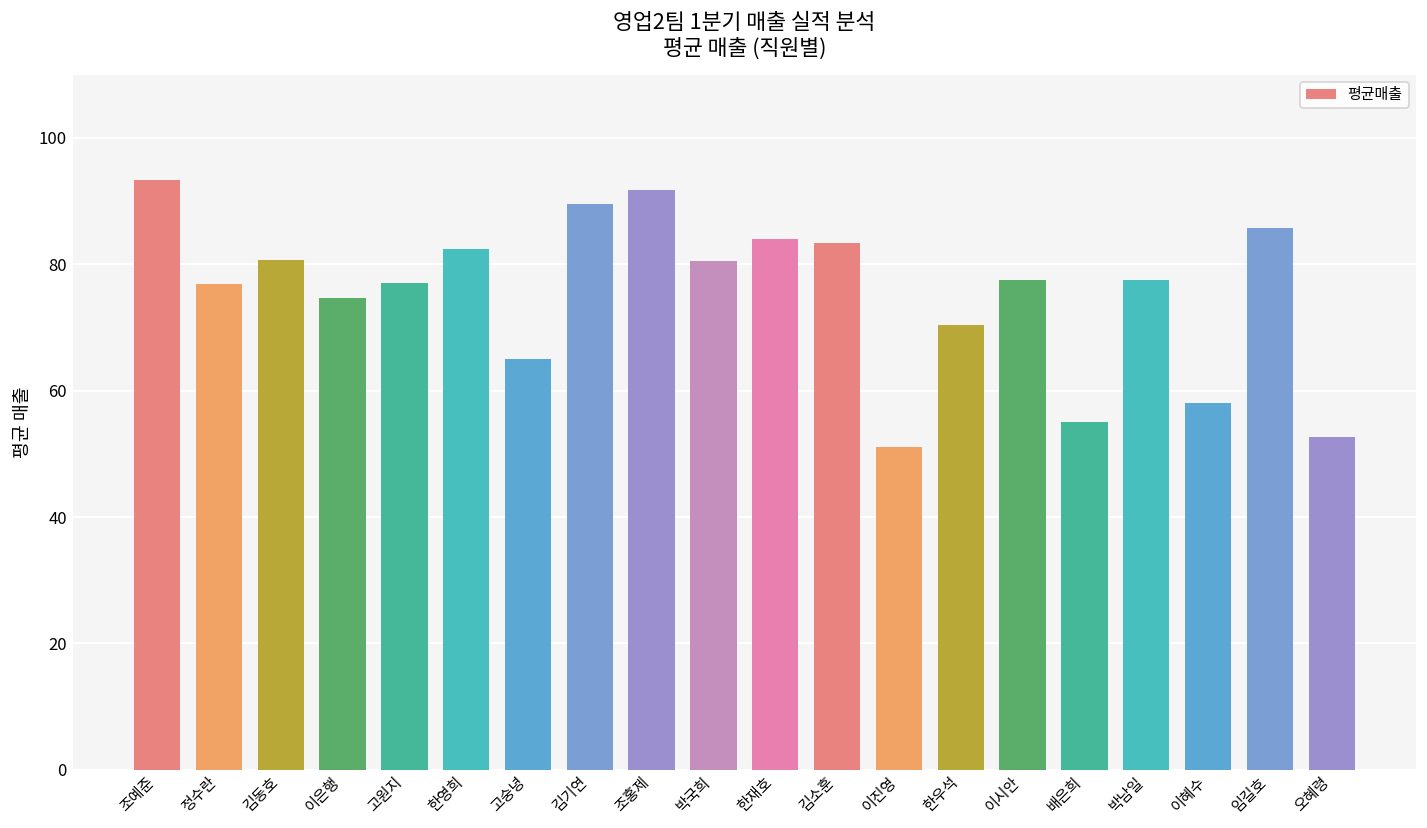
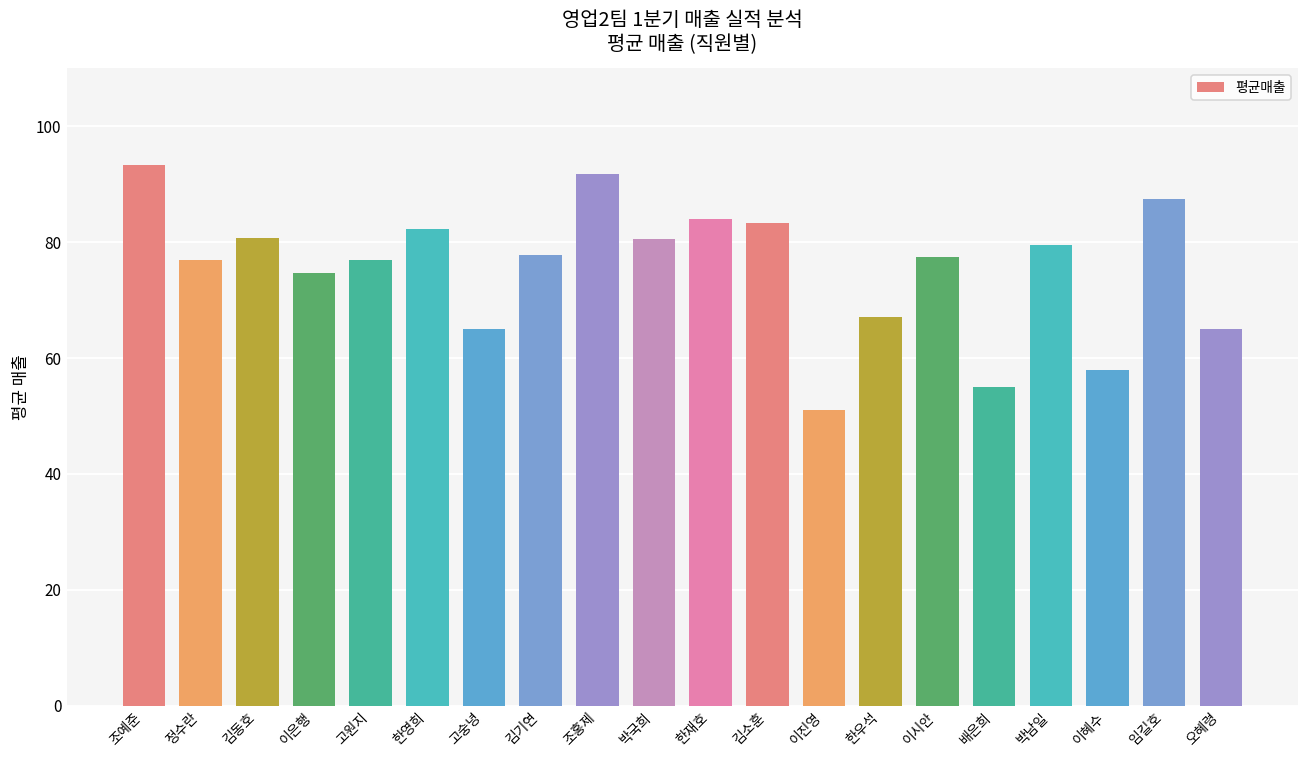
김기연: 90 -> 78
한우석: 70 -> 67
박남일: 78 -> 80
임길호: 86 -> 88
오혜령: 53 -> 65
